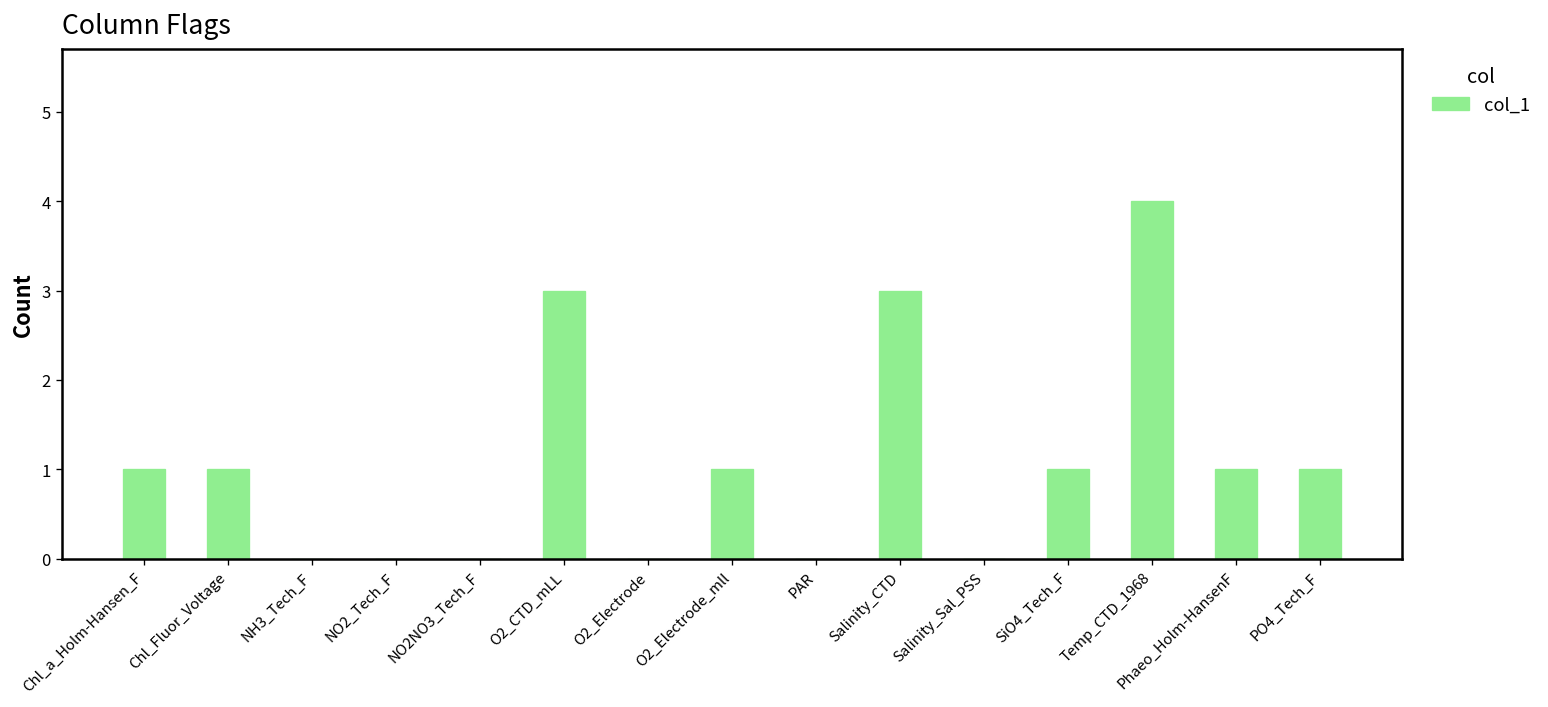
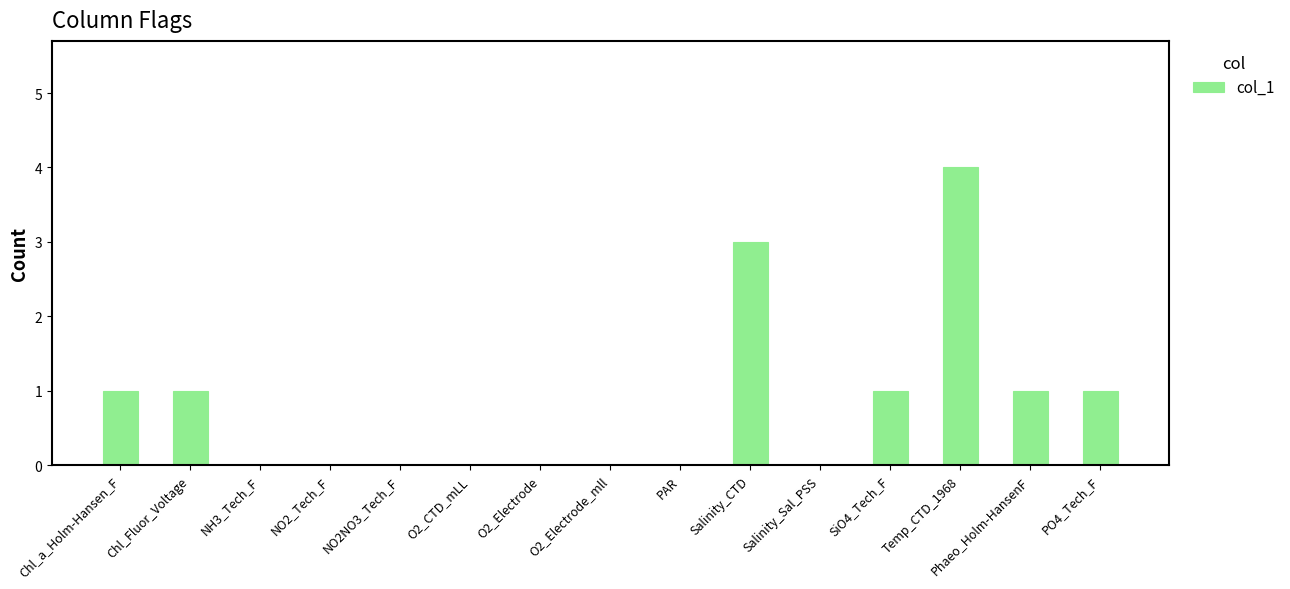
O2_CTD_mLL: 3 -> 0
O2_Electrode_mll: 1 -> 0
